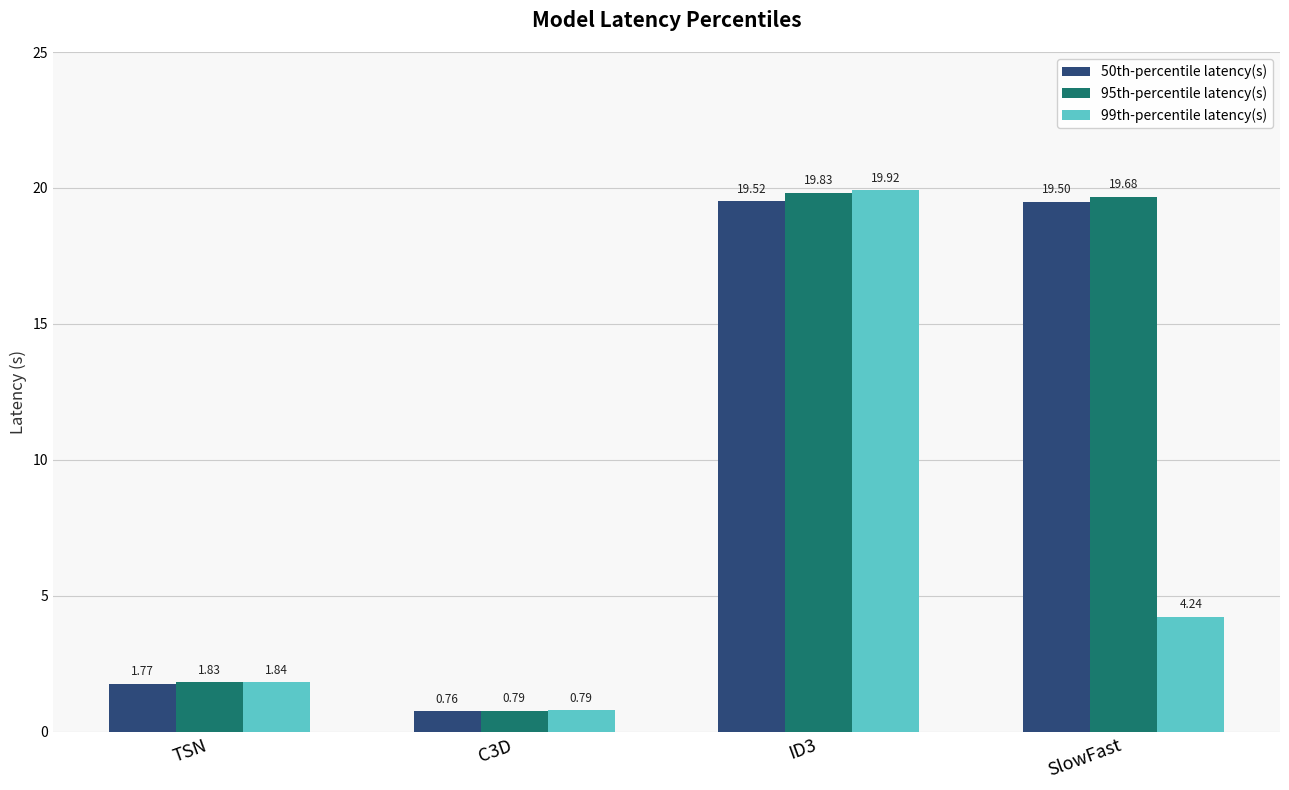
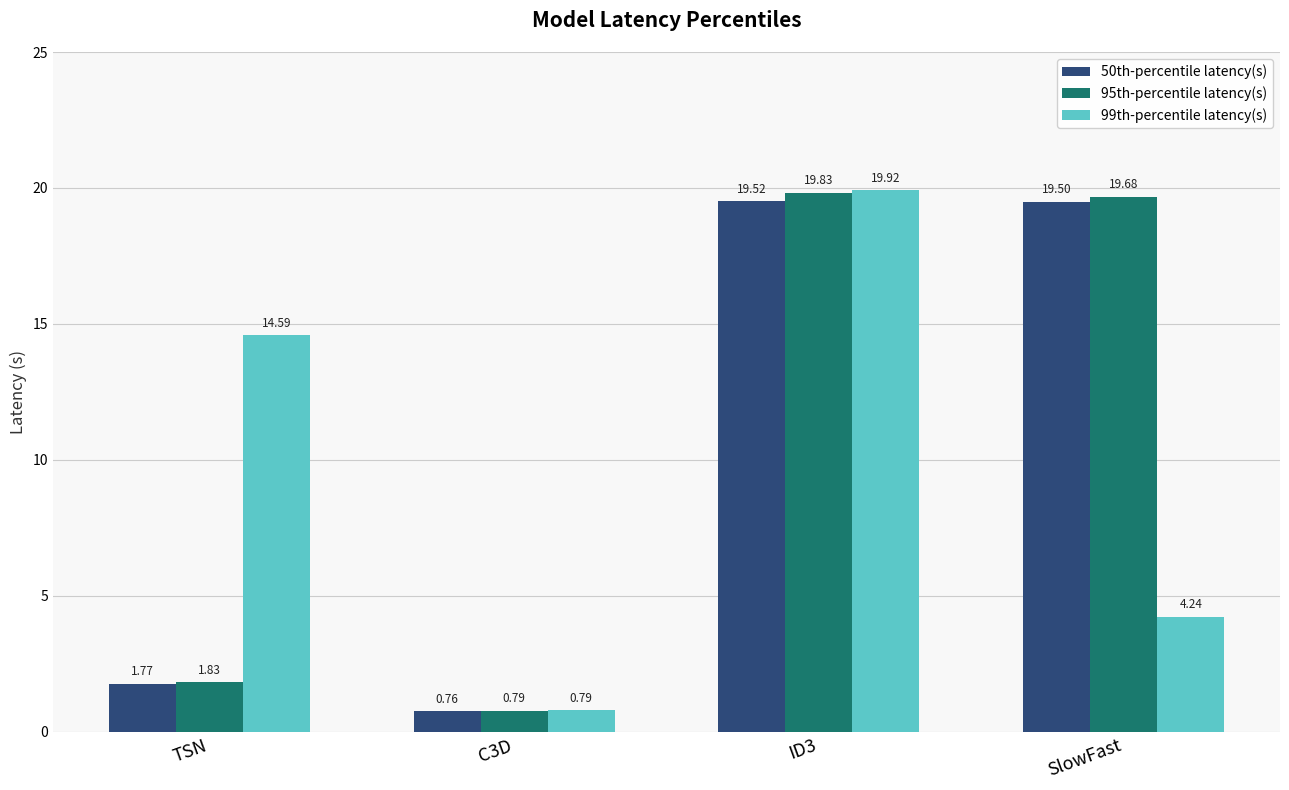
99th-percentile latency(s), TSN: 1.84 -> 14.59
